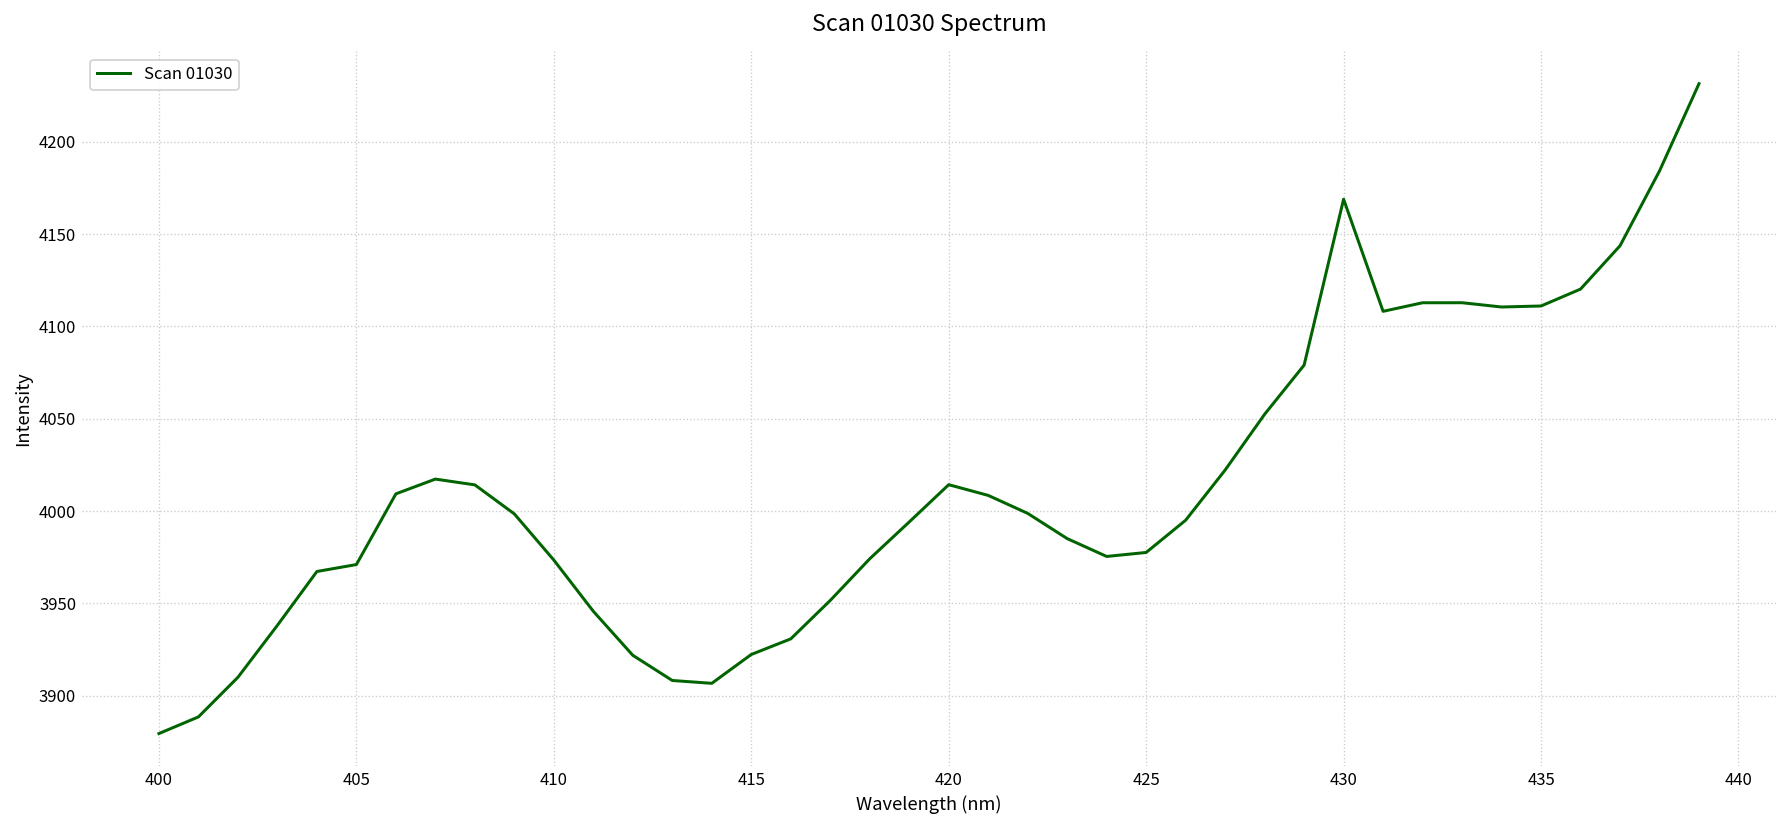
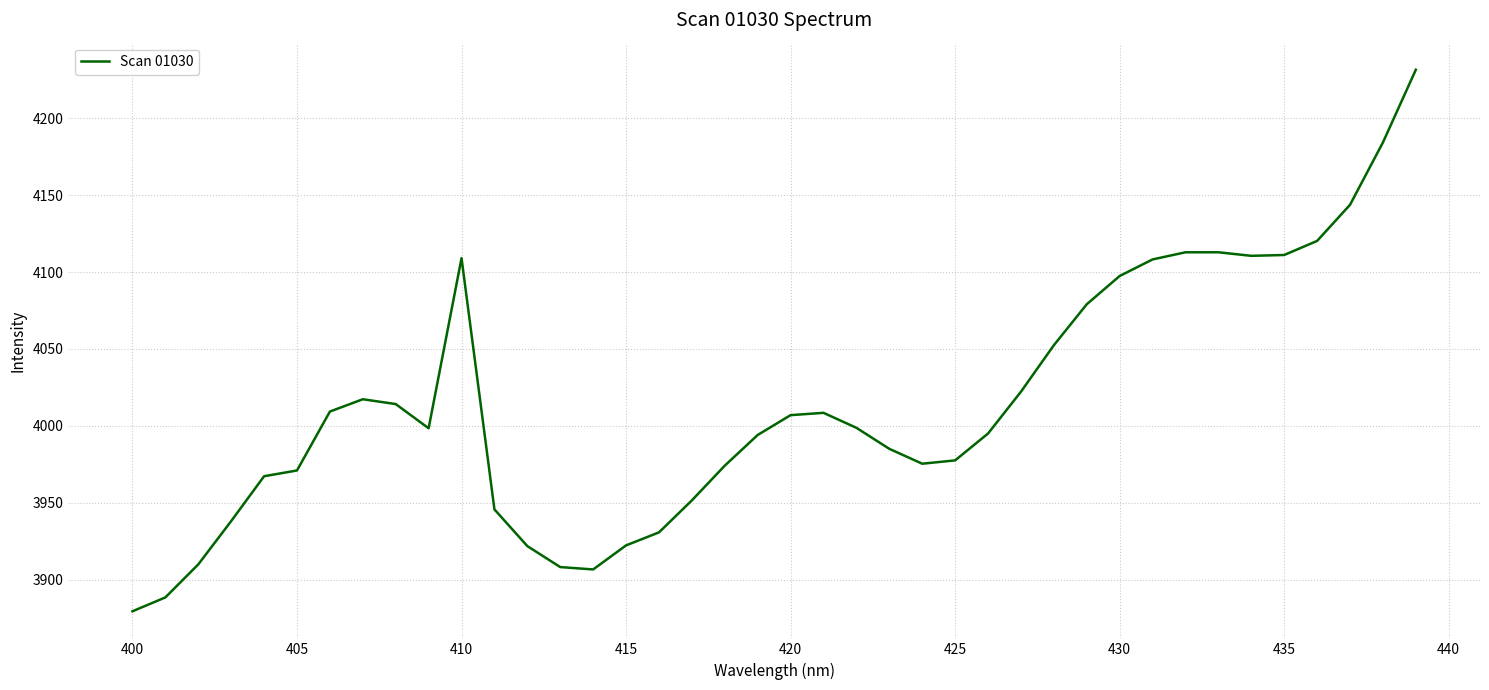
410: 3973 -> 4109
420: 4014 -> 4007
430: 4169 -> 4097
